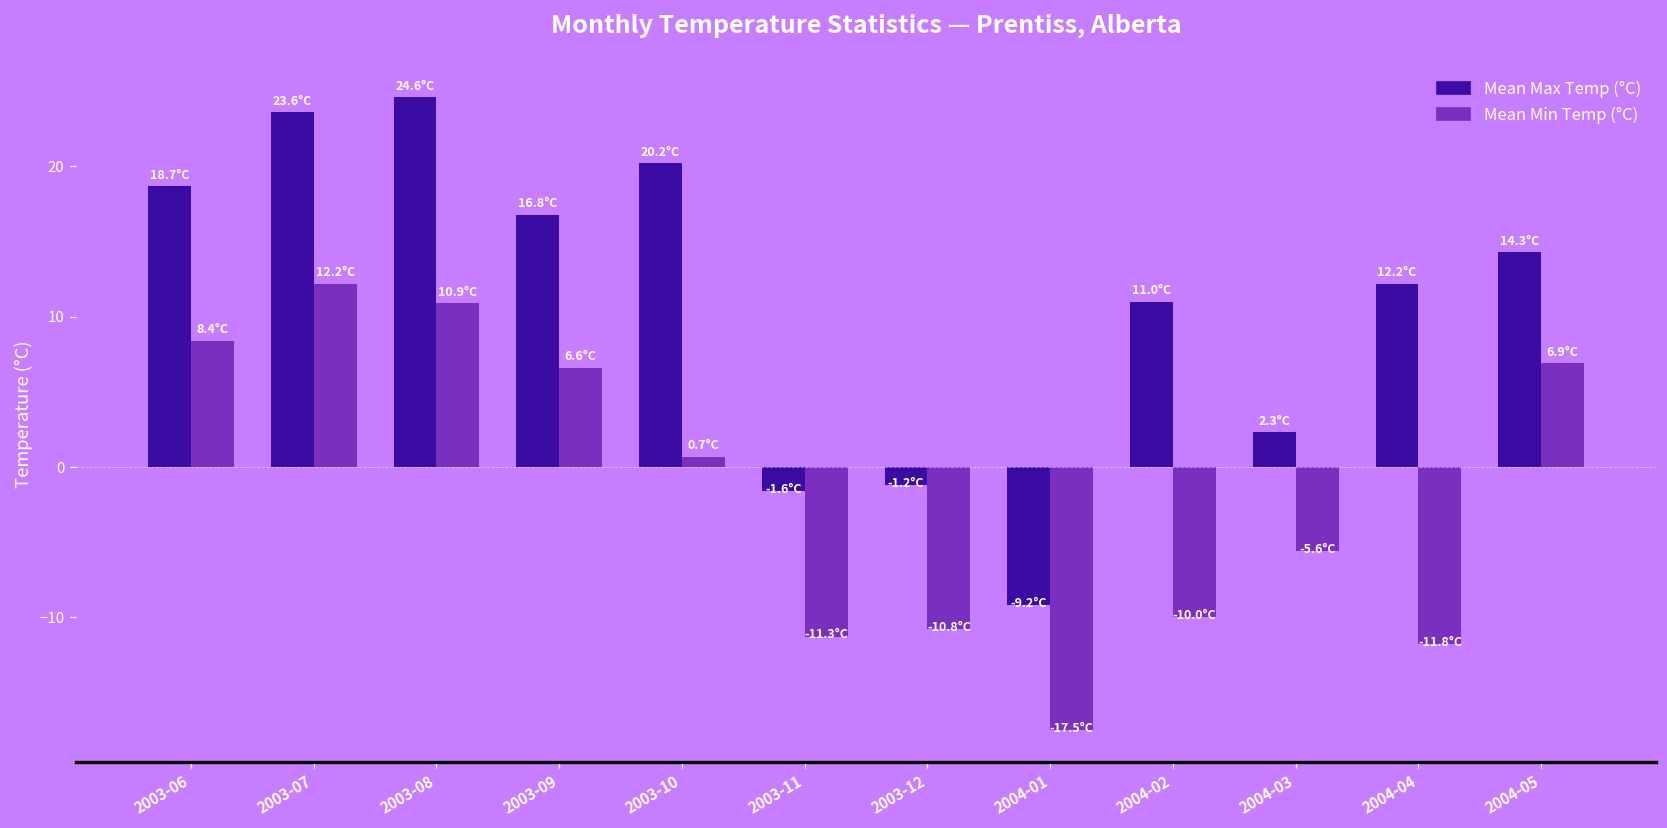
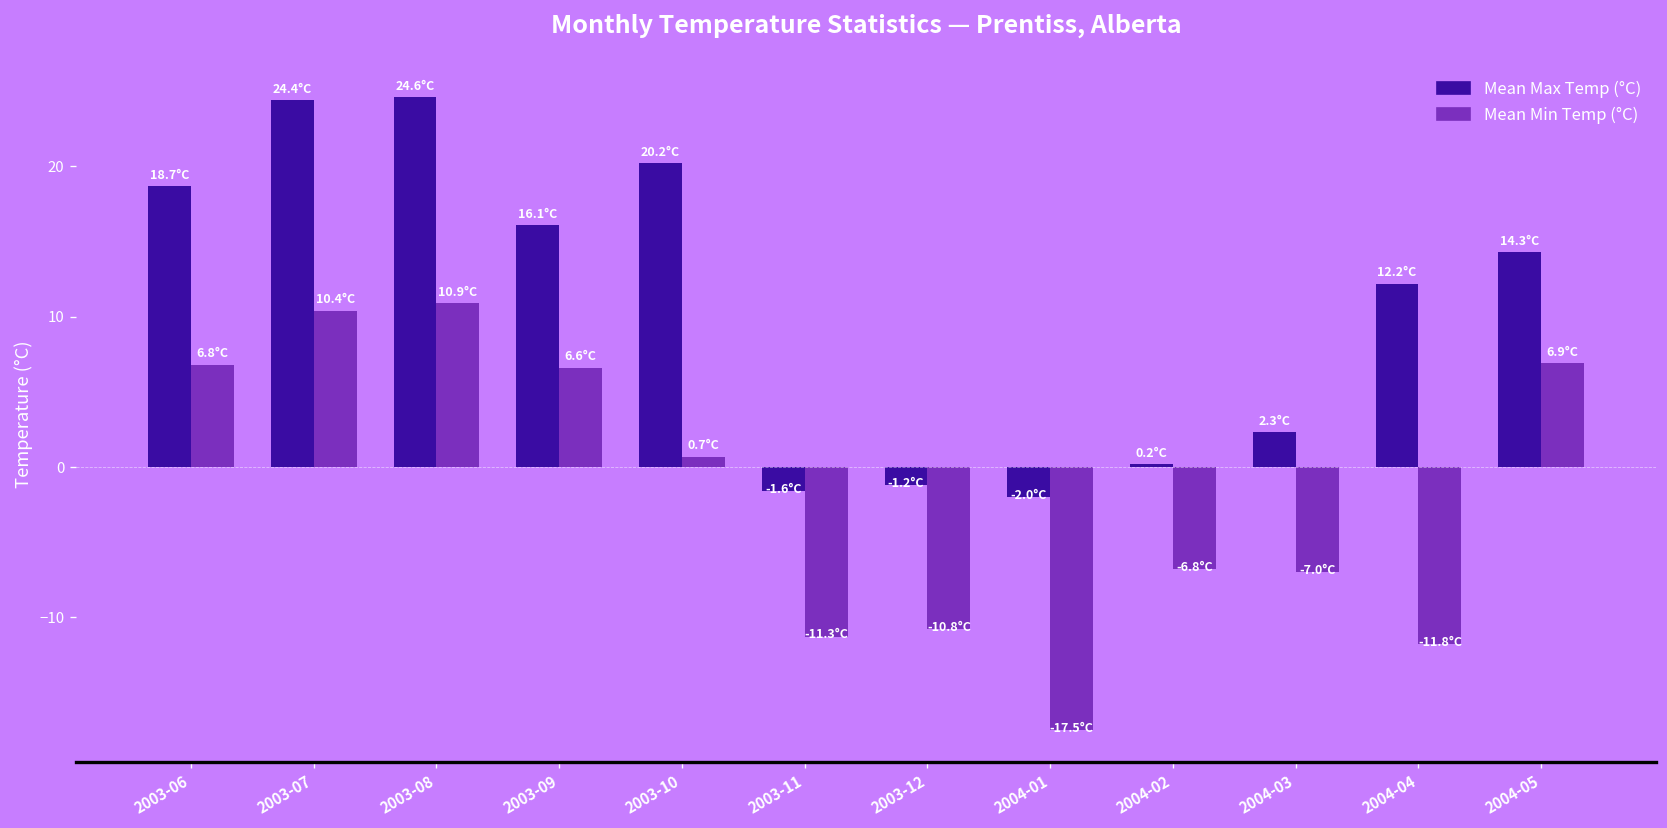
Mean Min Temp (°C), 2003-06: 8.4°C -> 6.8°C
Mean Max Temp (°C), 2003-07: 23.6°C -> 24.4°C
Mean Min Temp (°C), 2003-07: 12.2°C -> 10.4°C
Mean Max Temp (°C), 2003-09: 16.8°C -> 16.1°C
Mean Max Temp (°C), 2004-01: -9.2°C -> -2.0°C
Mean Max Temp (°C), 2004-02: 11.0°C -> 0.2°C
Mean Min Temp (°C), 2004-02: -10.0°C -> -6.8°C
Mean Min Temp (°C), 2004-03: -5.6°C -> -7.0°C
